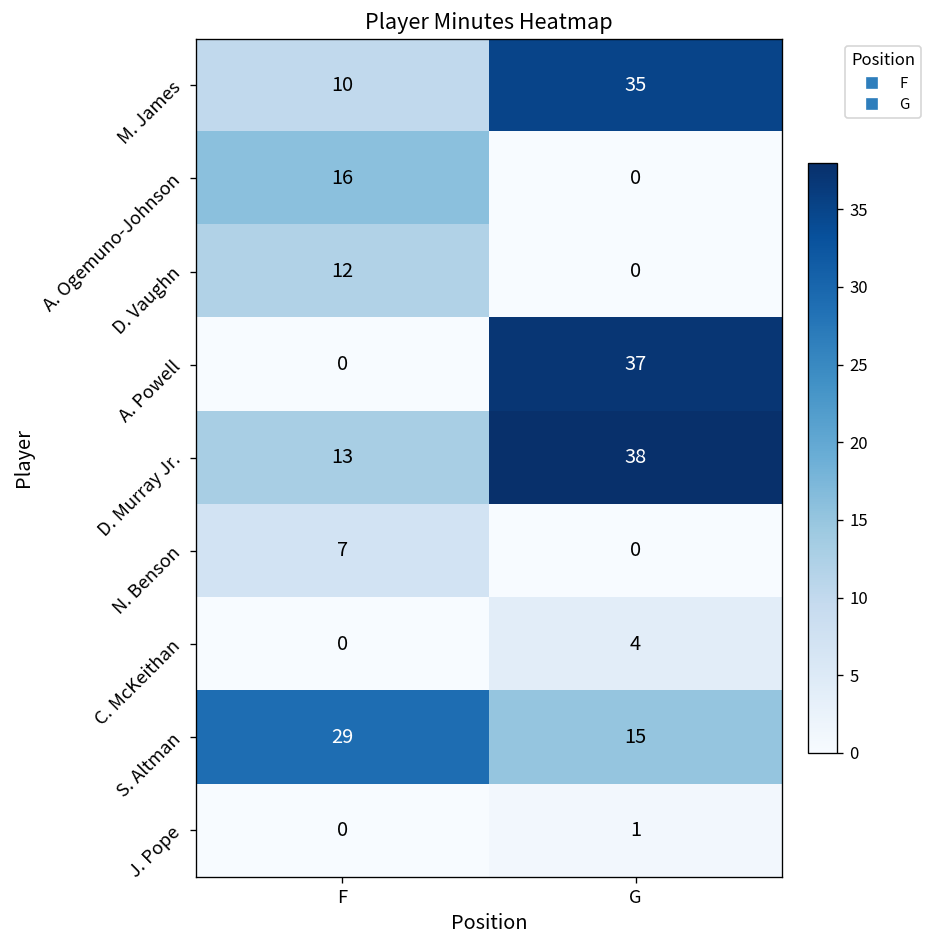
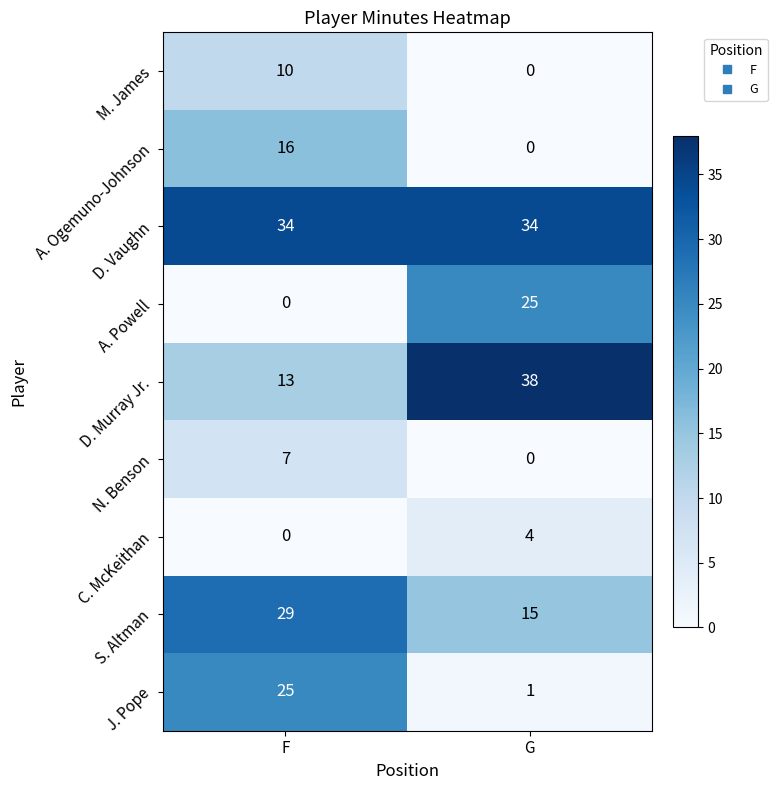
M. James, G: 35 -> 0
D. Vaughn, F: 12 -> 34
D. Vaughn, G: 0 -> 34
A. Powell, G: 37 -> 25
J. Pope, F: 0 -> 25
